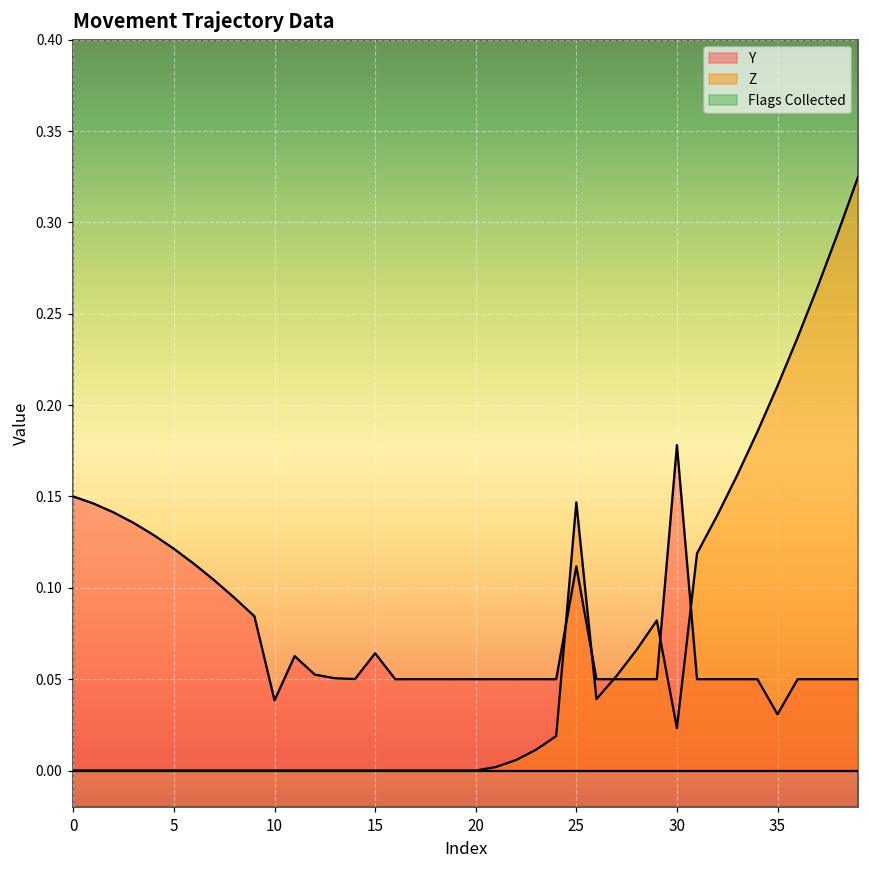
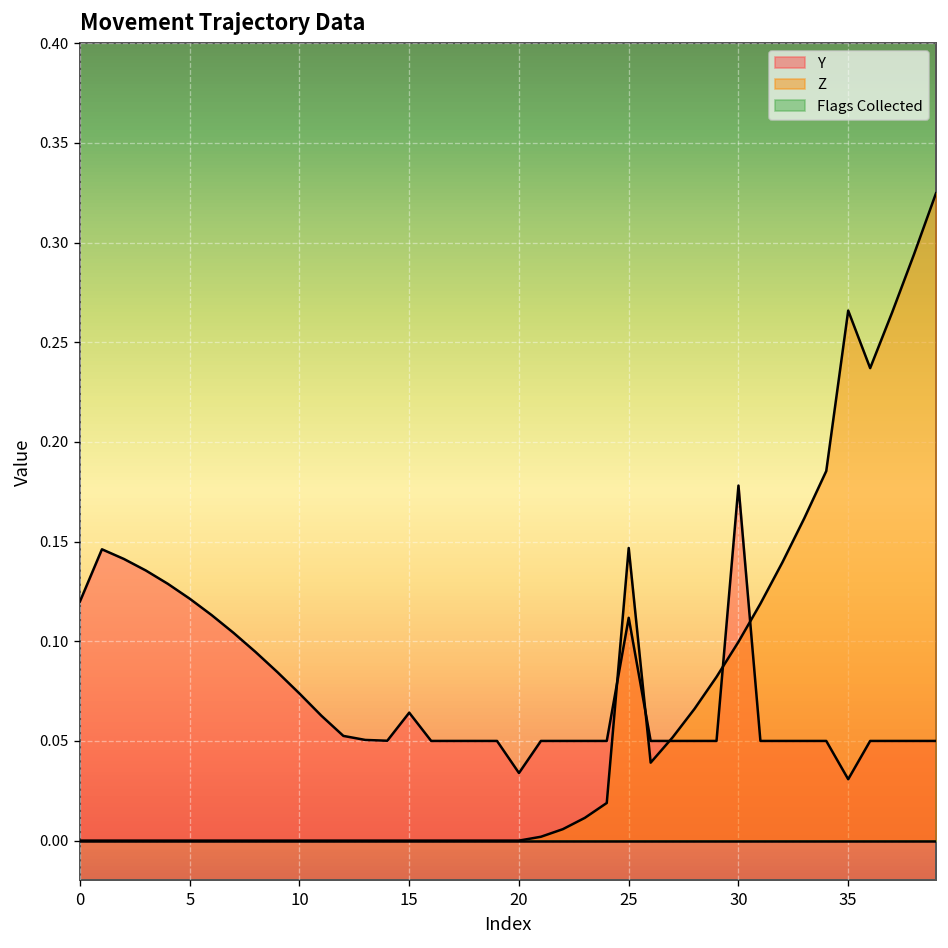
Y, 0: 0.15 -> 0.12
Y, 10: 0.038 -> 0.074
Y, 20: 0.050 -> 0.034
Z, 30: 0.023 -> 0.100
Z, 35: 0.211 -> 0.266
